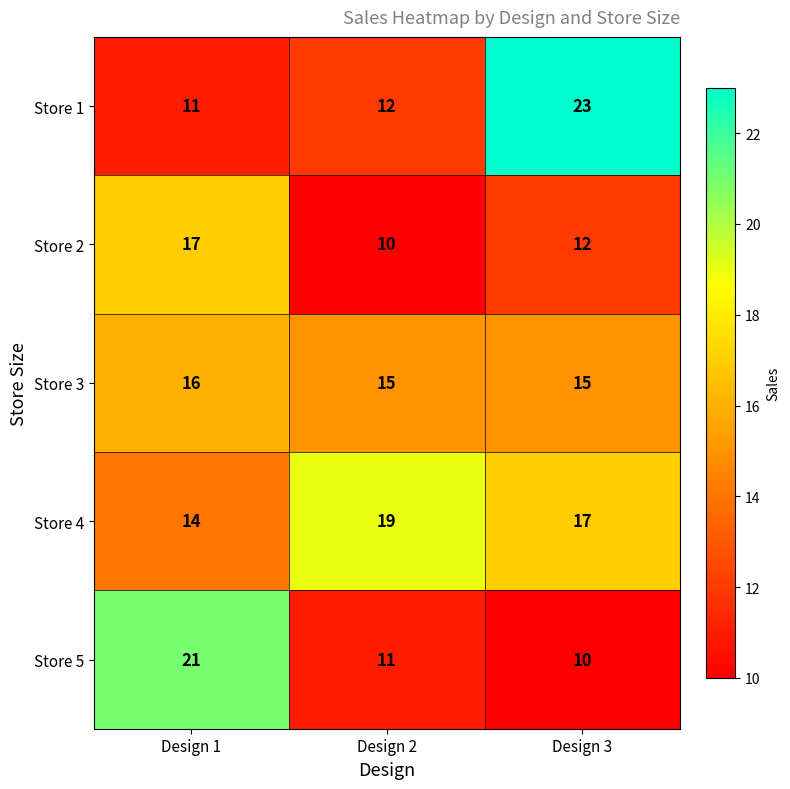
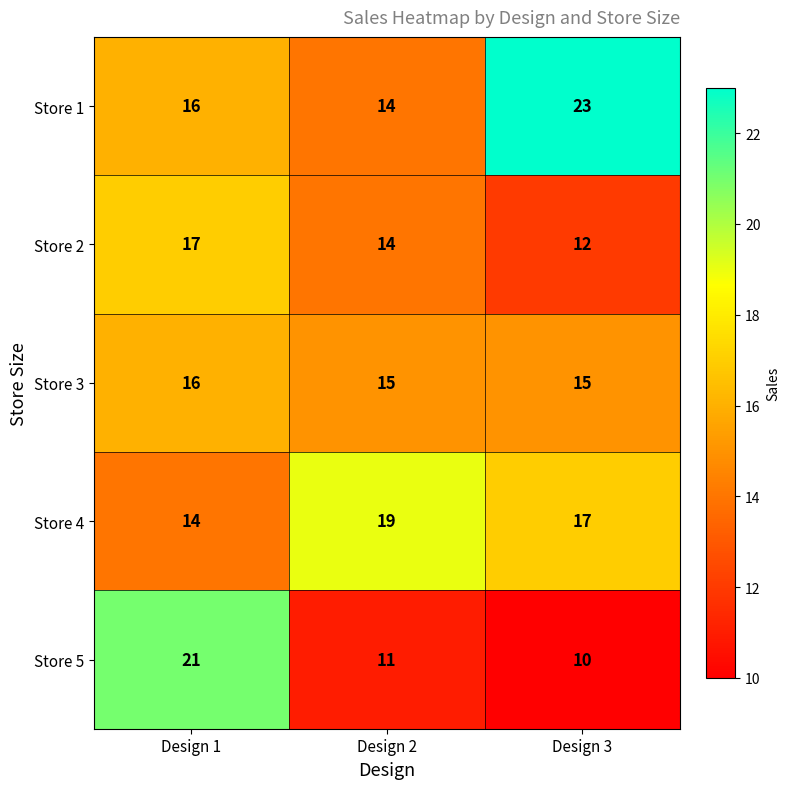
Store 1, Design 1: 11 -> 16
Store 1, Design 2: 12 -> 14
Store 2, Design 2: 10 -> 14
